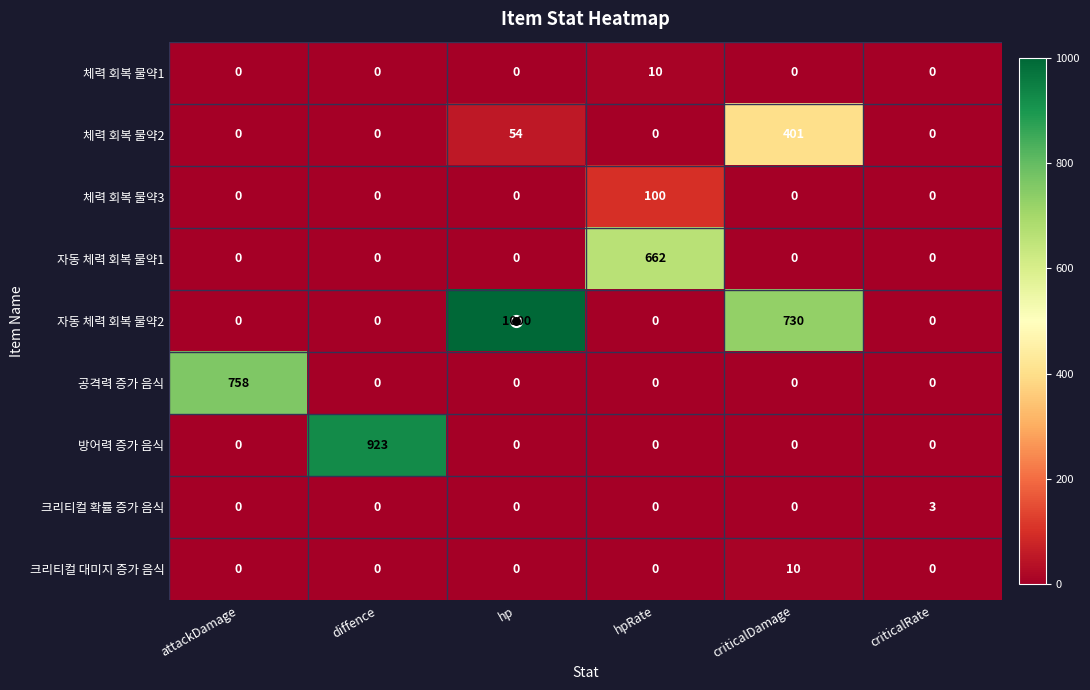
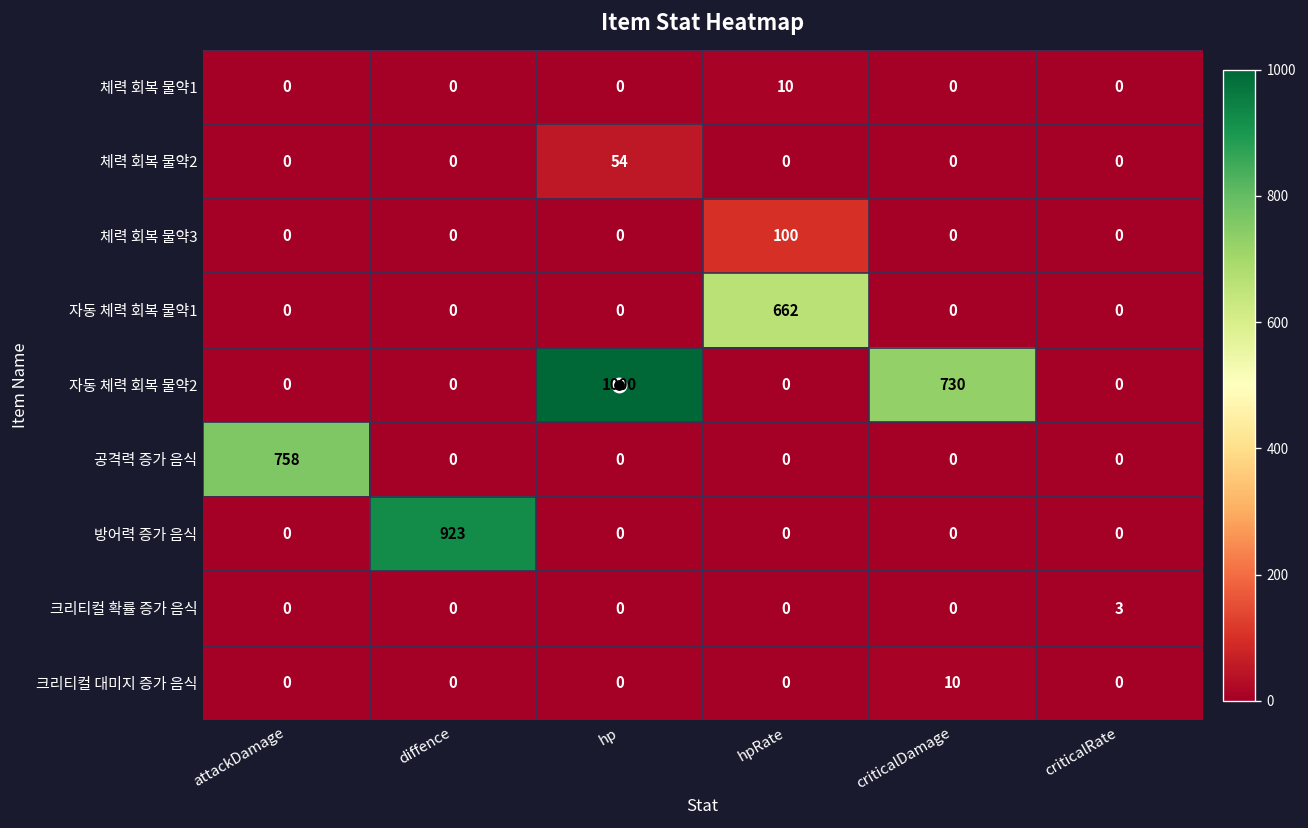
체력 회복 물약2, criticalDamage: 401 -> 0
